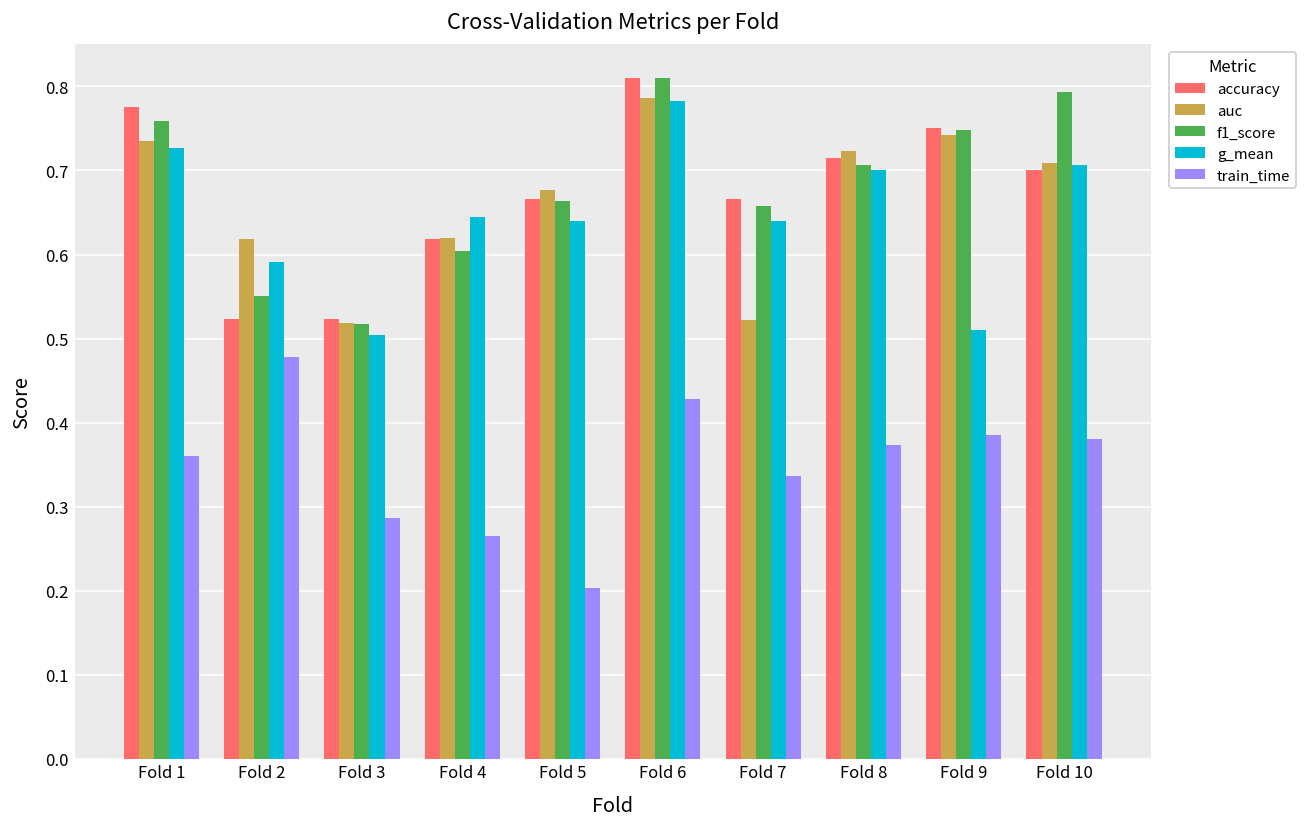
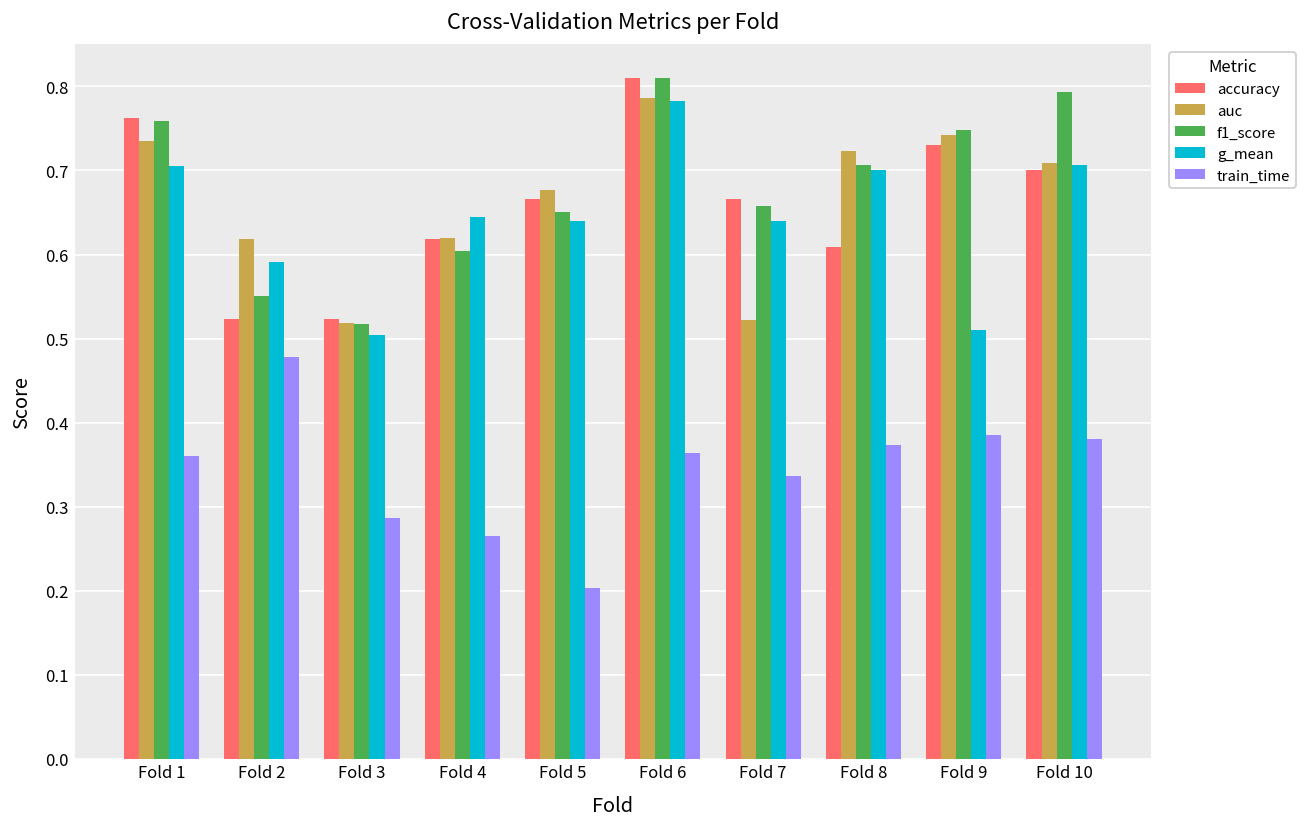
accuracy, Fold 1: 0.78 -> 0.76
g_mean, Fold 1: 0.73 -> 0.71
f1_score, Fold 5: 0.66 -> 0.65
train_time, Fold 6: 0.43 -> 0.36
accuracy, Fold 8: 0.71 -> 0.61
accuracy, Fold 9: 0.75 -> 0.73
